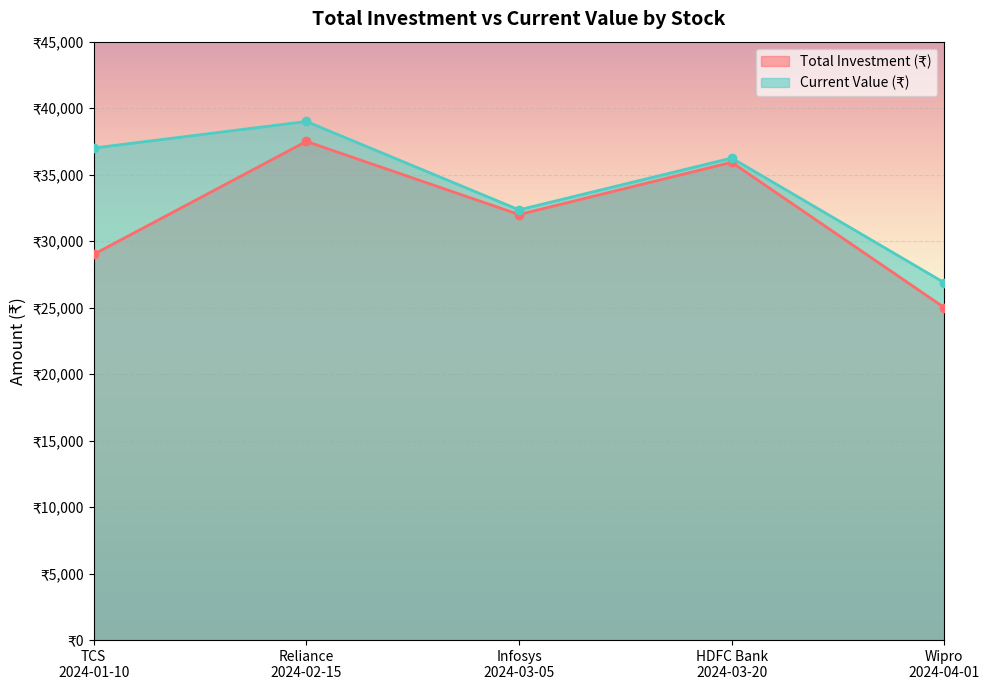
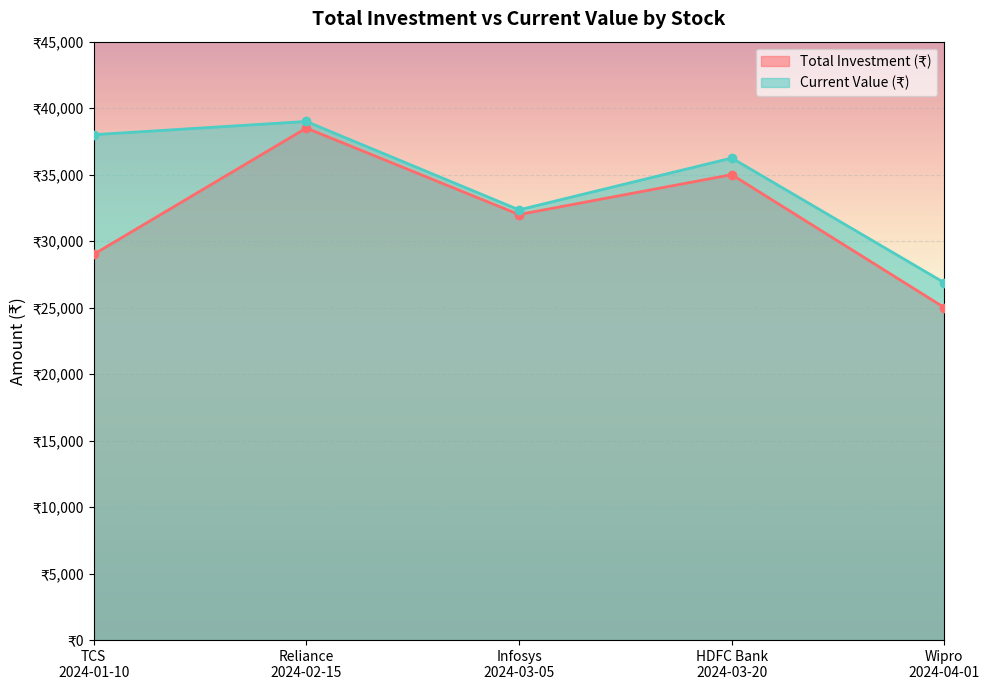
Current Value (₹), TCS 2024-01-10: ₹37,000 -> ₹38,000
Total Investment (₹), Reliance 2024-02-15: ₹37,500 -> ₹38,500
Total Investment (₹), HDFC Bank 2024-03-20: ₹35,900 -> ₹35,000
